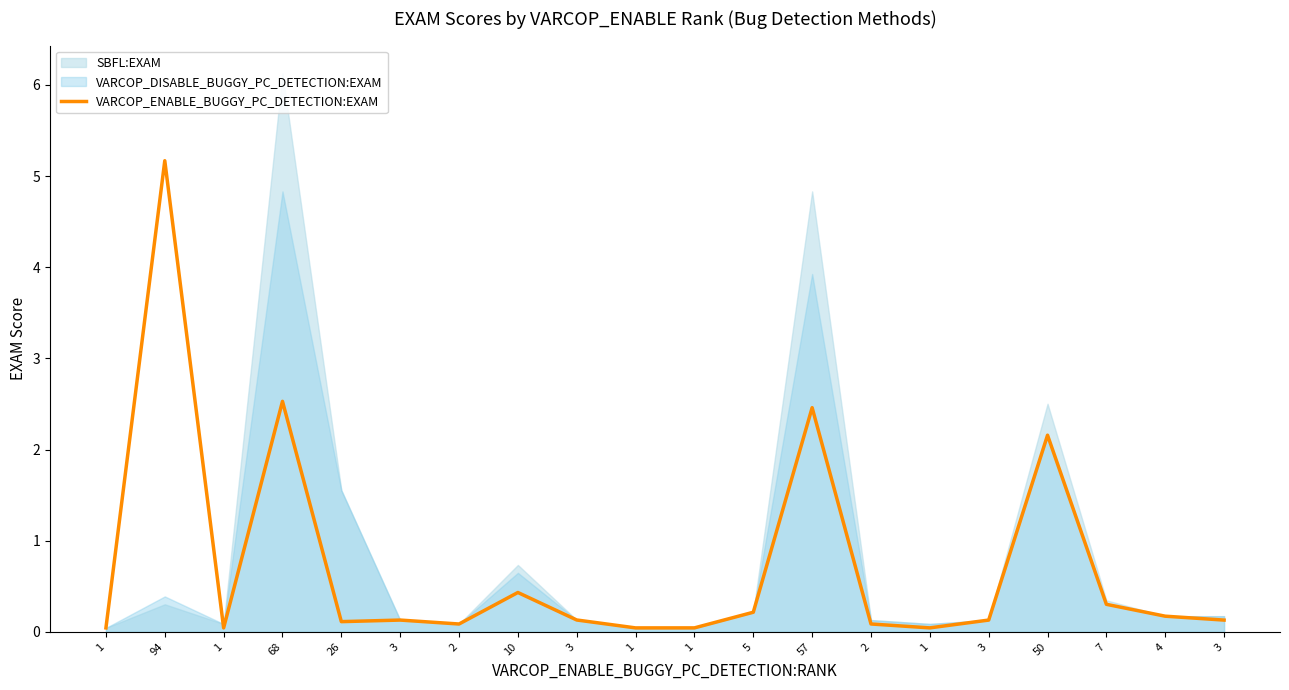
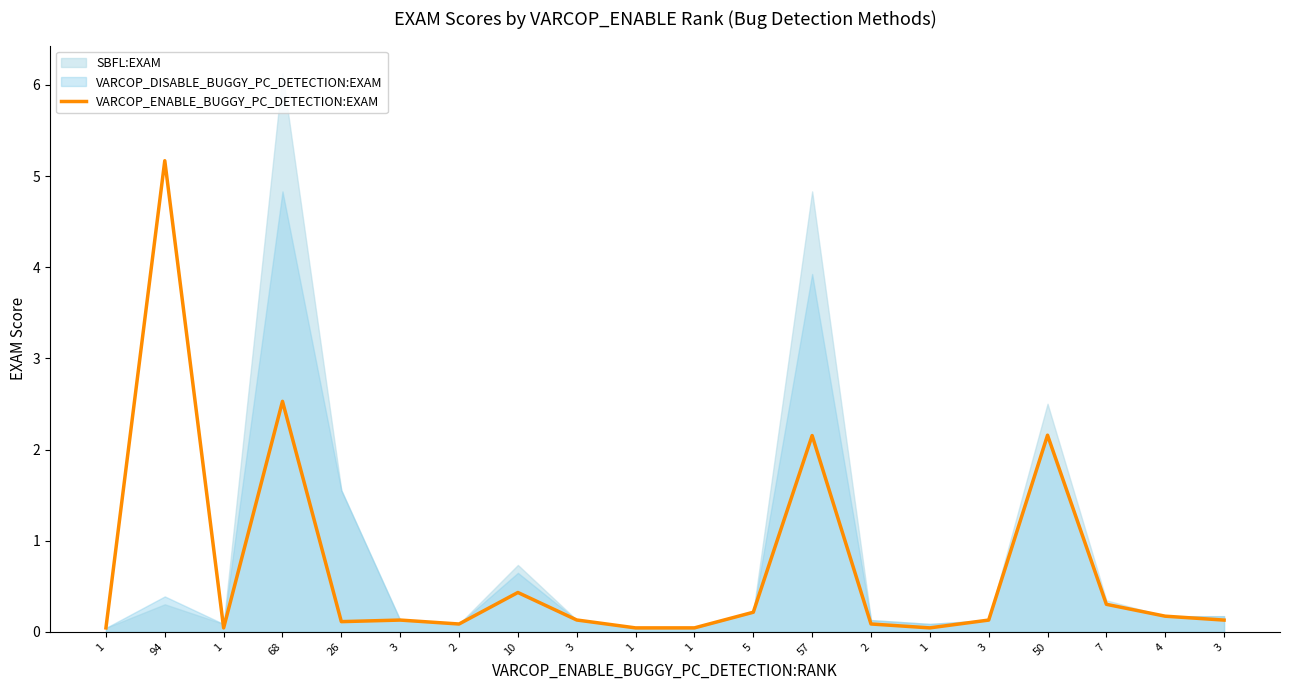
VARCOP_ENABLE_BUGGY_PC_DETECTION:EXAM, 57: 2.5 -> 2.2
